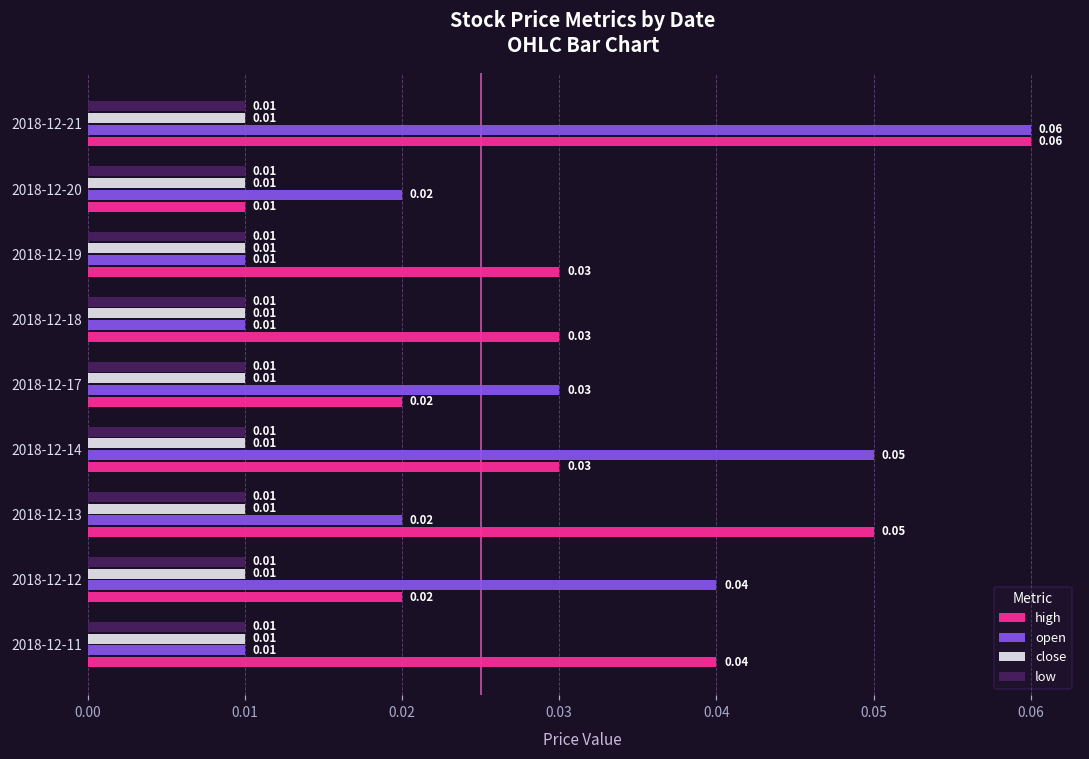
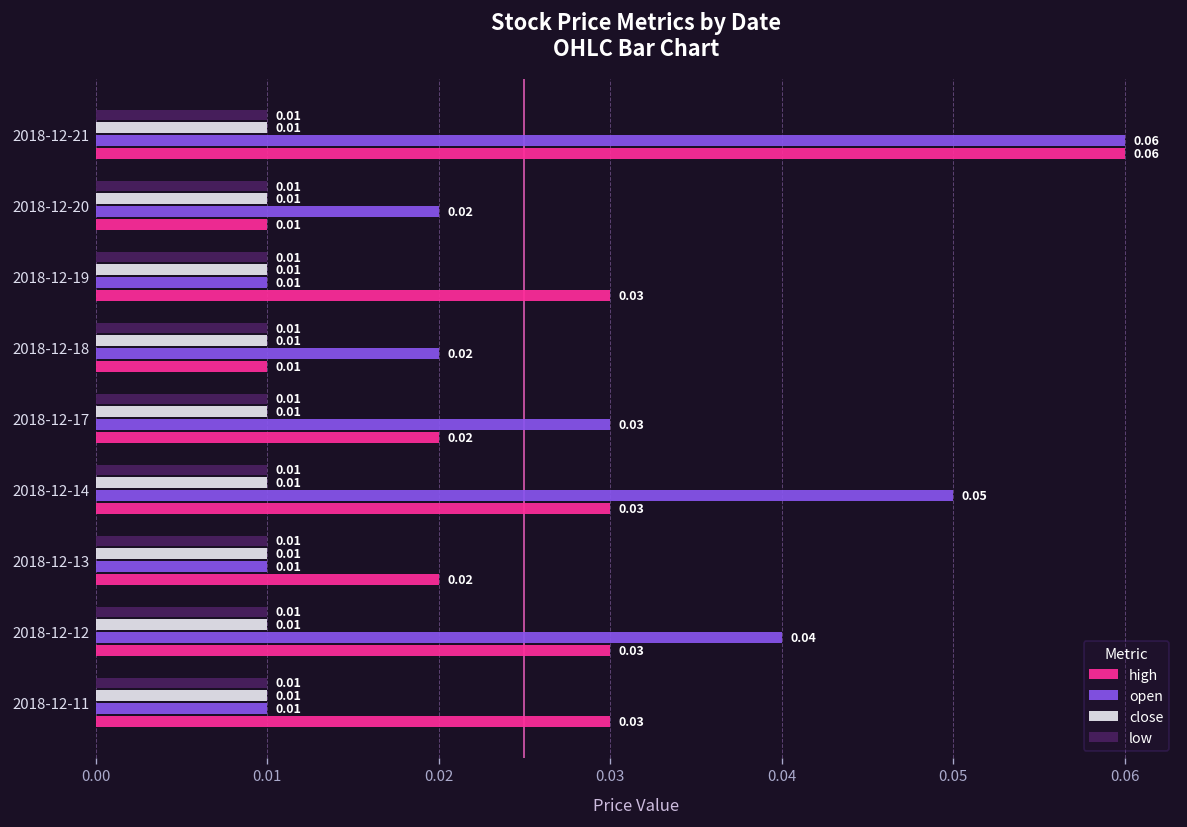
open, 2018-12-18: 0.01 -> 0.02
high, 2018-12-18: 0.03 -> 0.01
open, 2018-12-13: 0.02 -> 0.01
high, 2018-12-13: 0.05 -> 0.02
high, 2018-12-12: 0.02 -> 0.03
high, 2018-12-11: 0.04 -> 0.03
